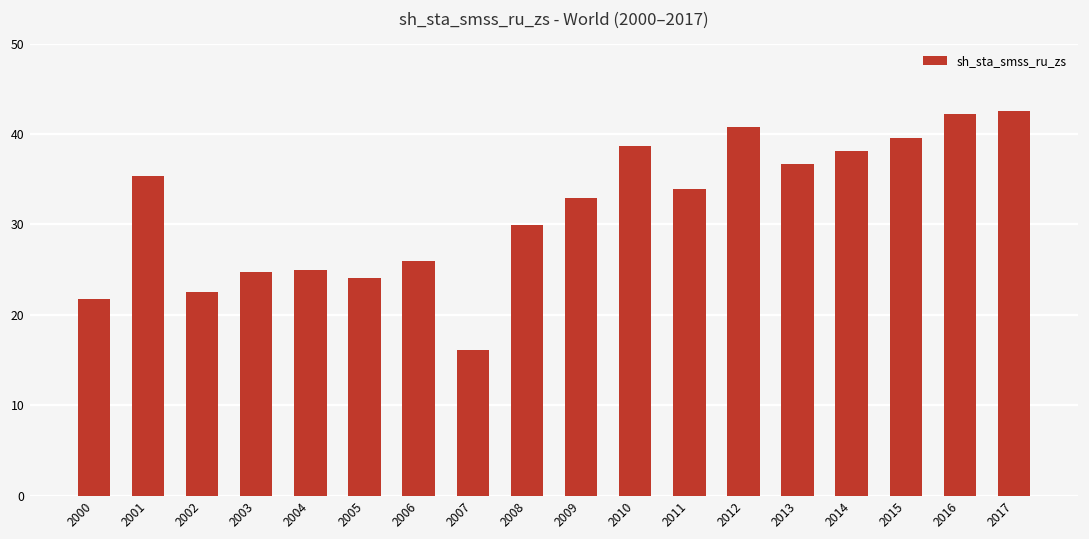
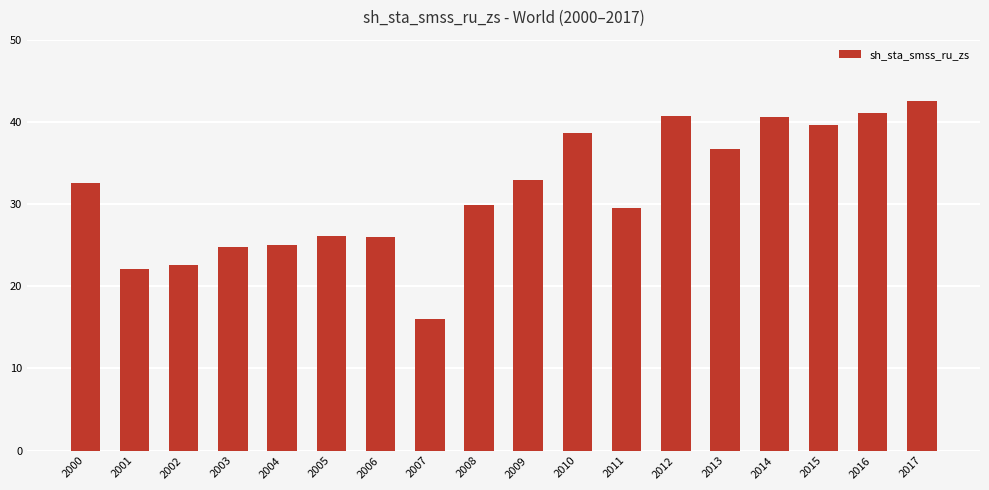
2000: 22 -> 33
2001: 35 -> 22
2005: 24 -> 26
2011: 34 -> 30
2014: 38 -> 41
2016: 42 -> 41
